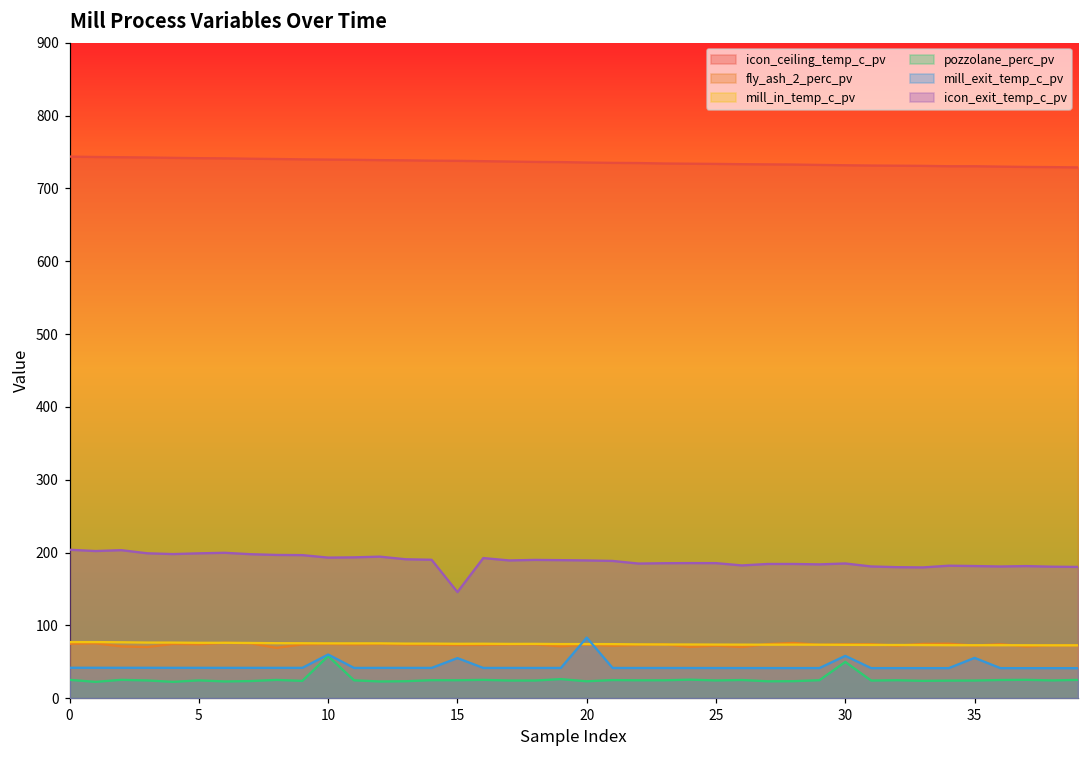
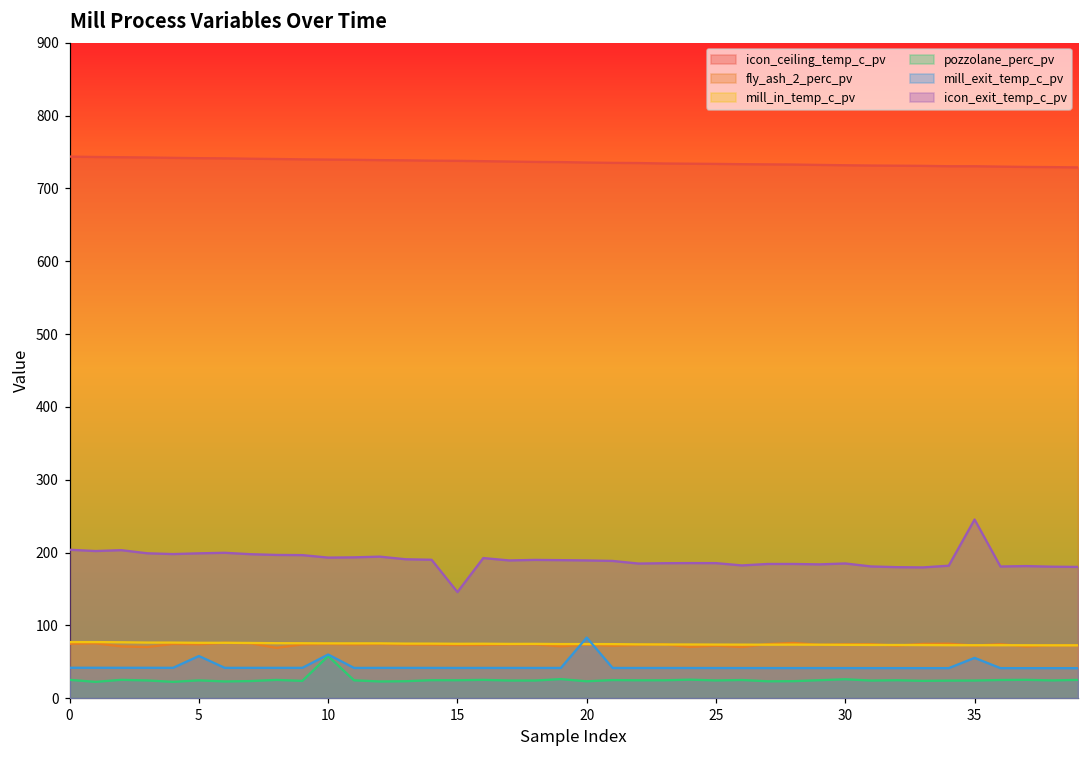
mill_exit_temp_c_pv, 5: 40 -> 60
mill_exit_temp_c_pv, 15: 60 -> 40
pozzolane_perc_pv, 30: 50 -> 30
mill_exit_temp_c_pv, 30: 60 -> 40
icon_exit_temp_c_pv, 35: 180 -> 250
